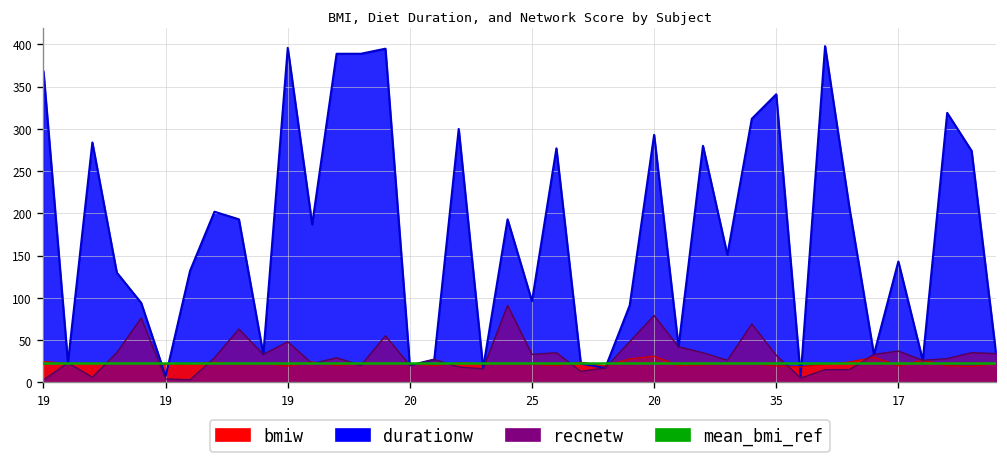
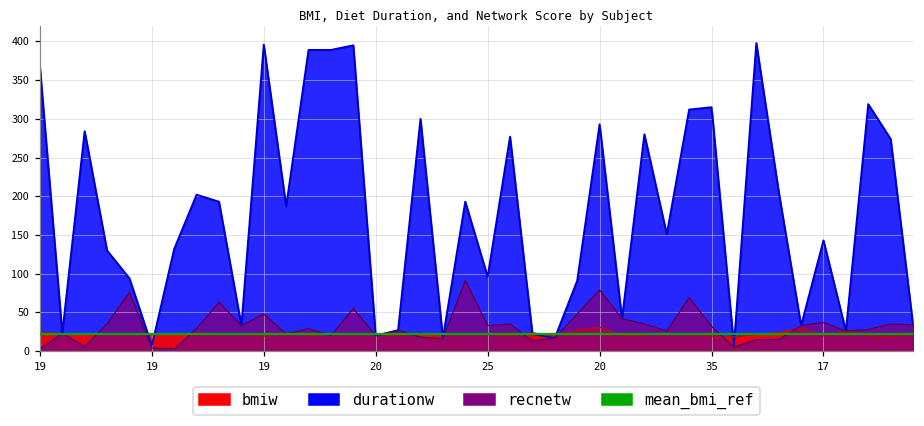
durationw, 35: 340 -> 320
